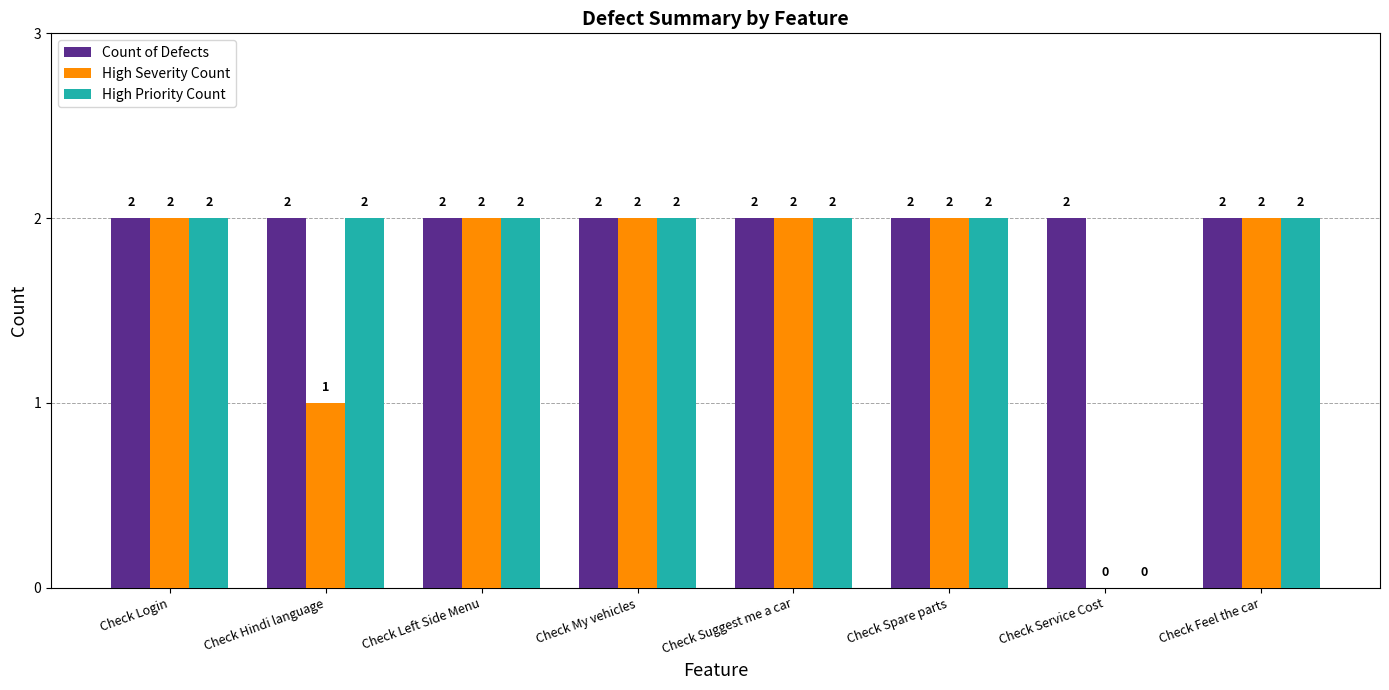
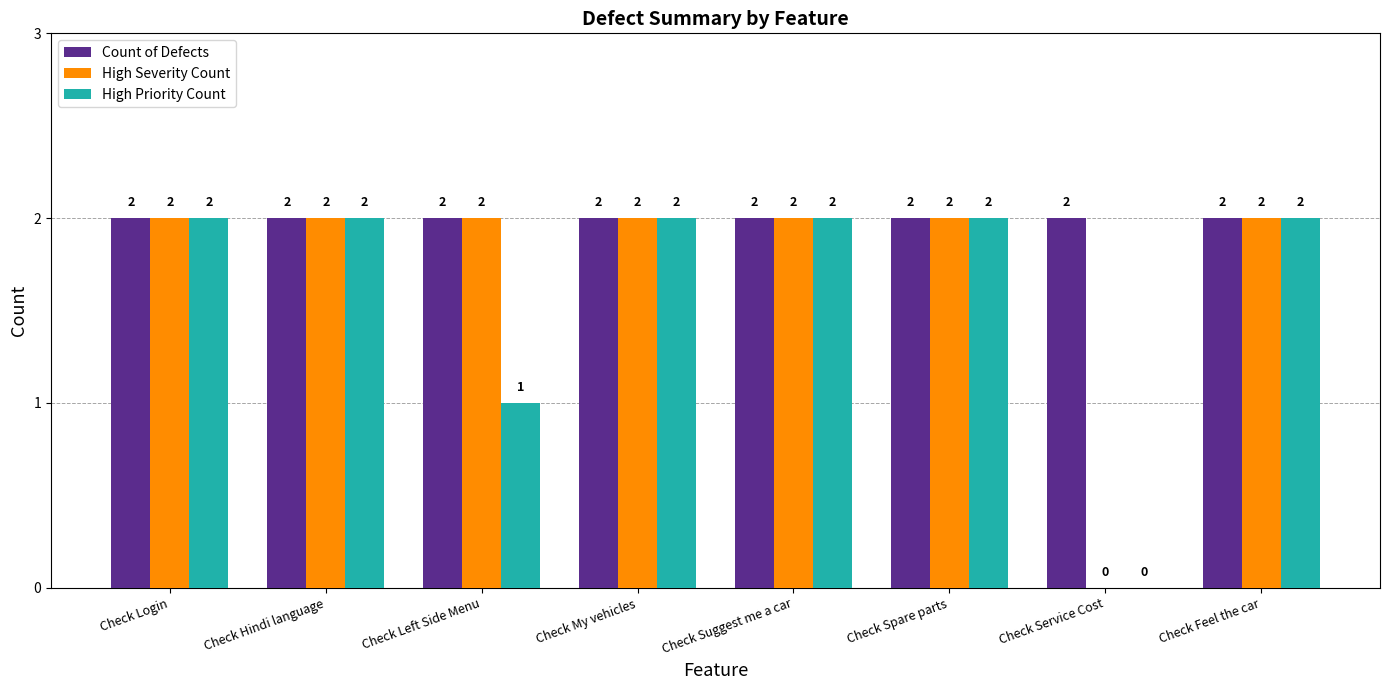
High Severity Count, Check Hindi language: 1 -> 2
High Priority Count, Check Left Side Menu: 2 -> 1
